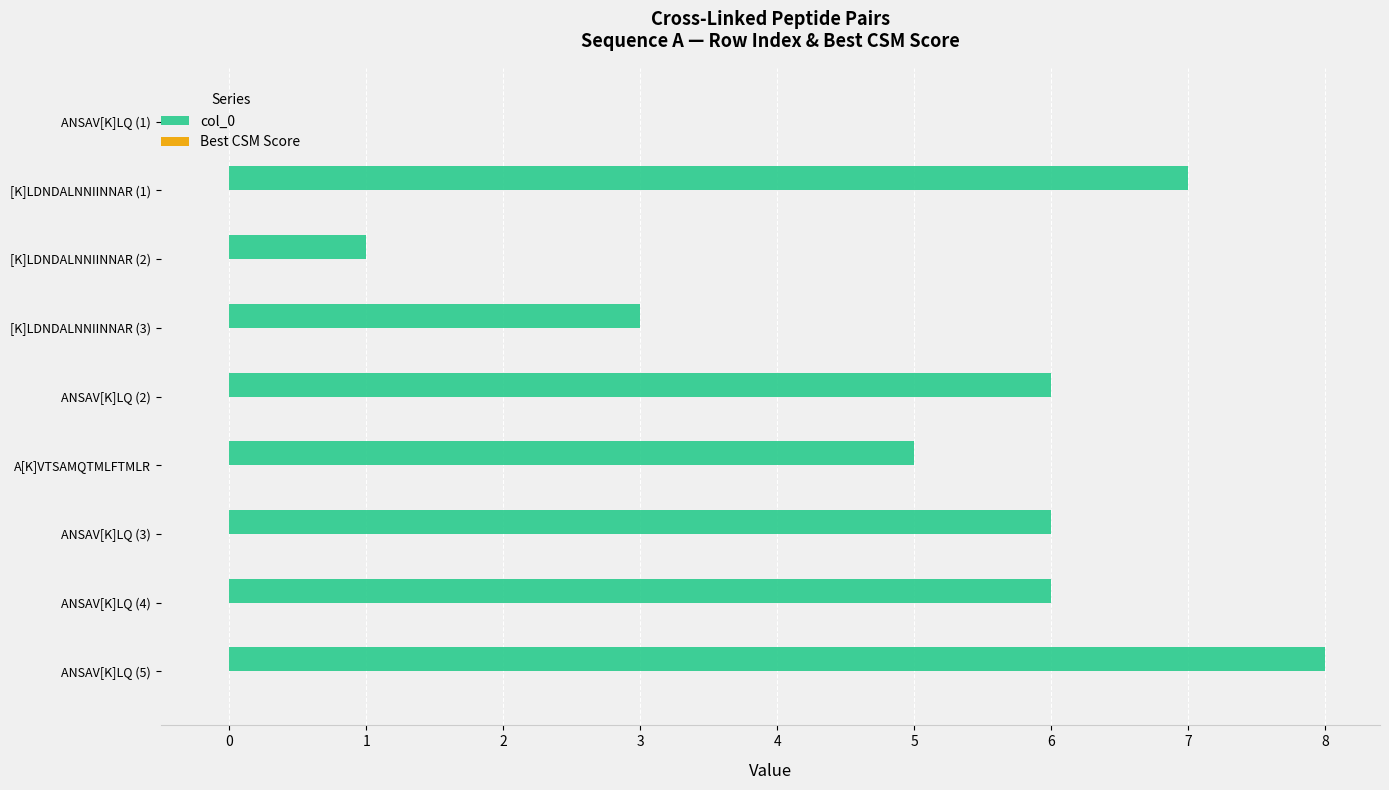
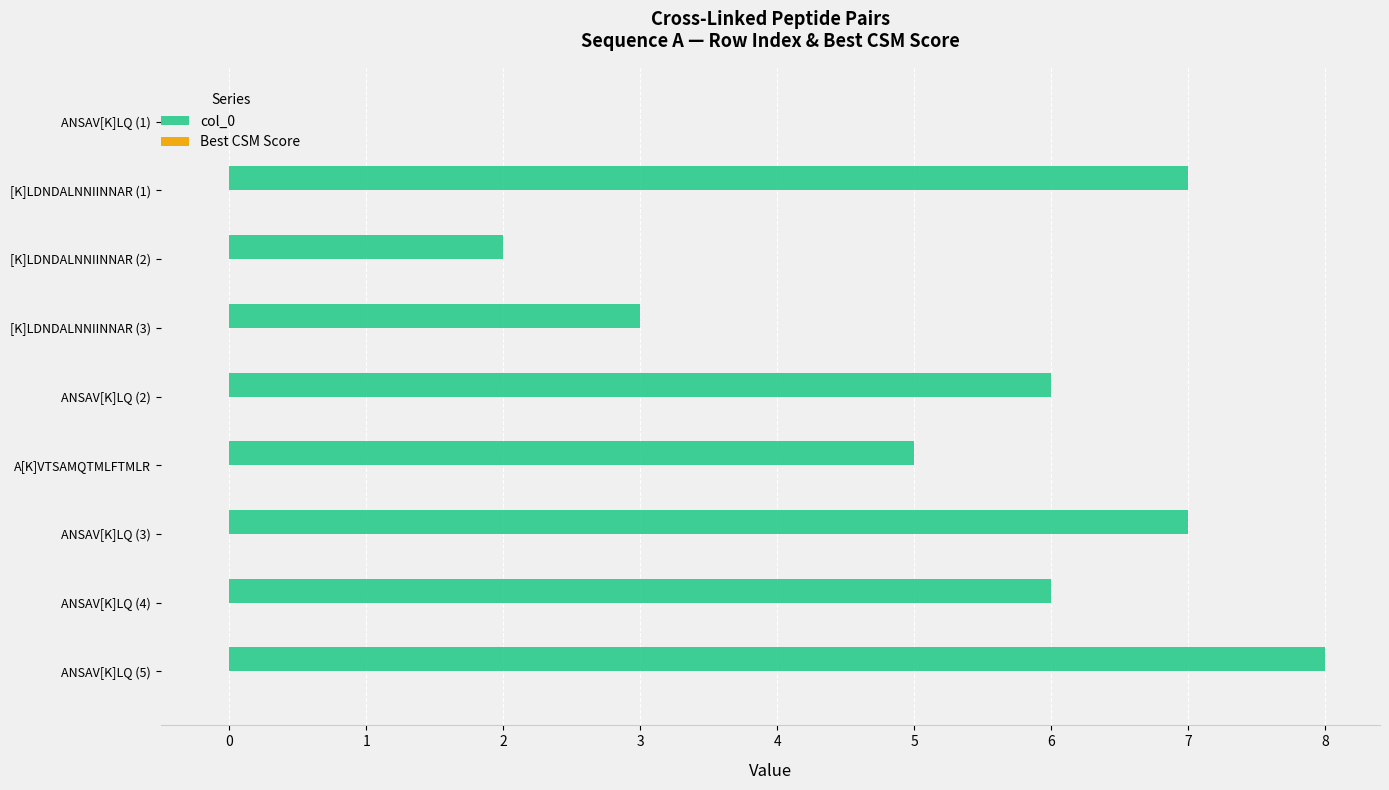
col_0, [K]LDNDALNNIINNAR (2): 1 -> 2
col_0, ANSAV[K]LQ (3): 6 -> 7
